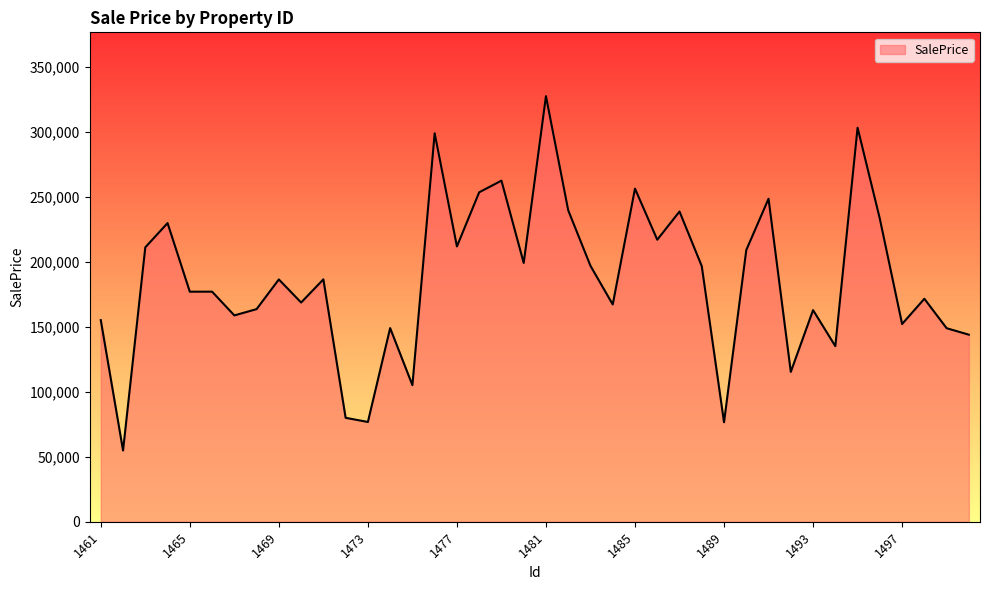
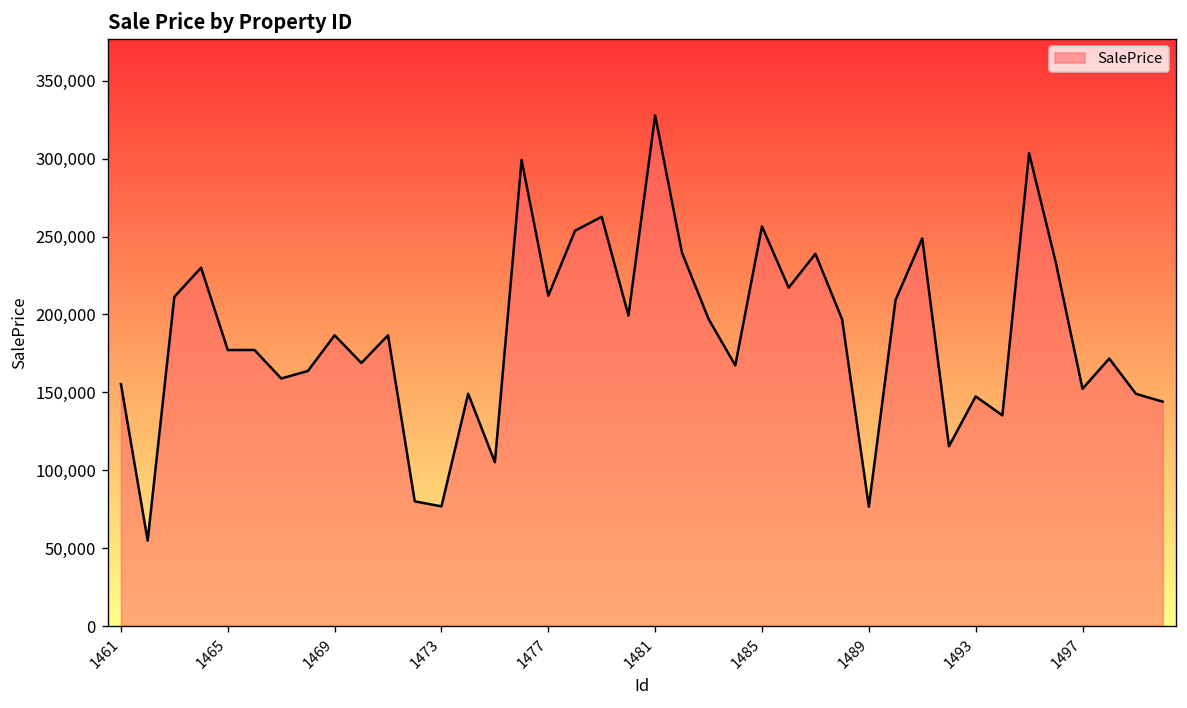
1493: 163,000 -> 147,000
